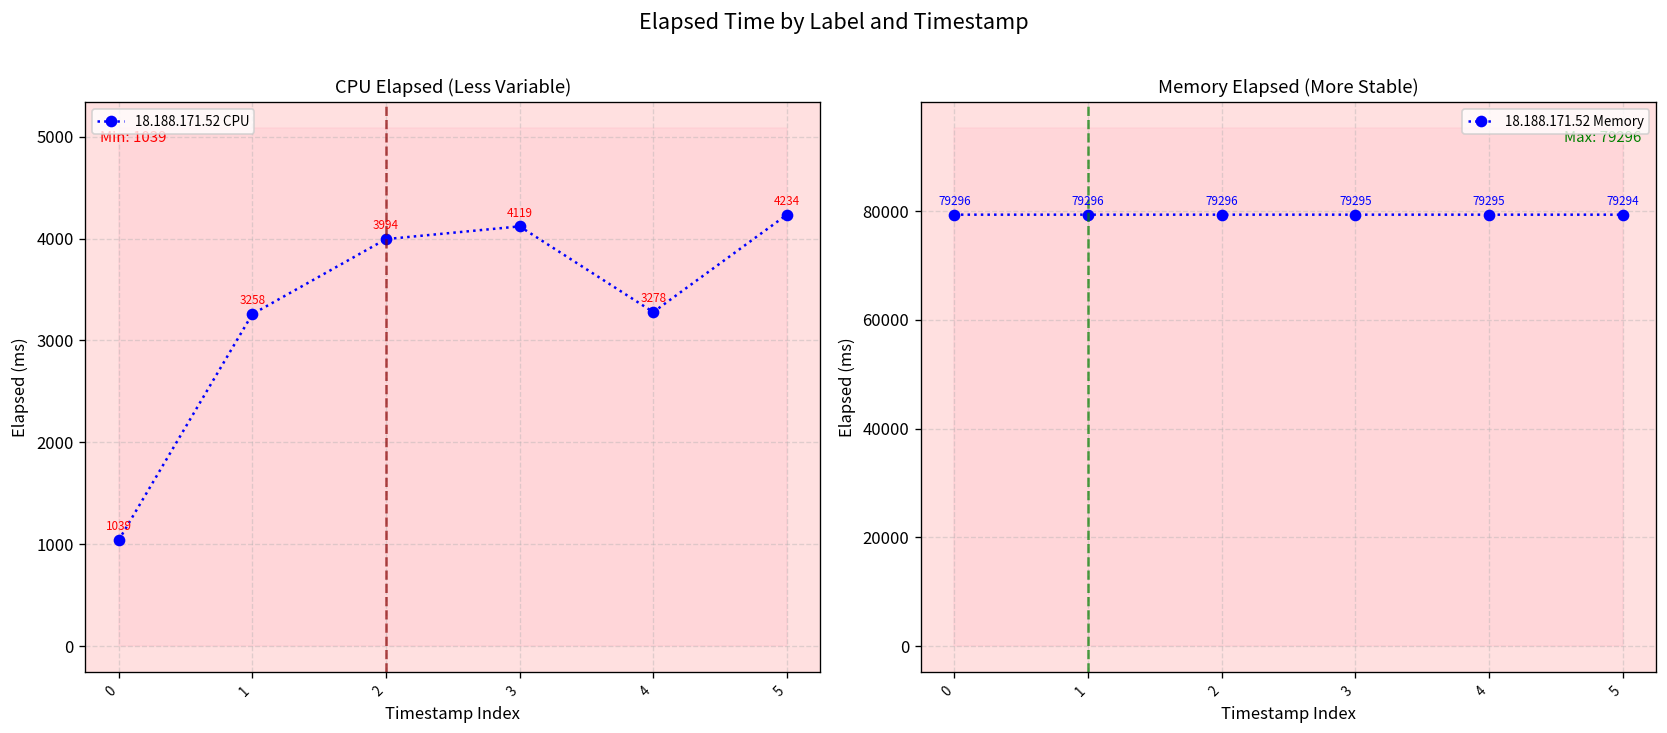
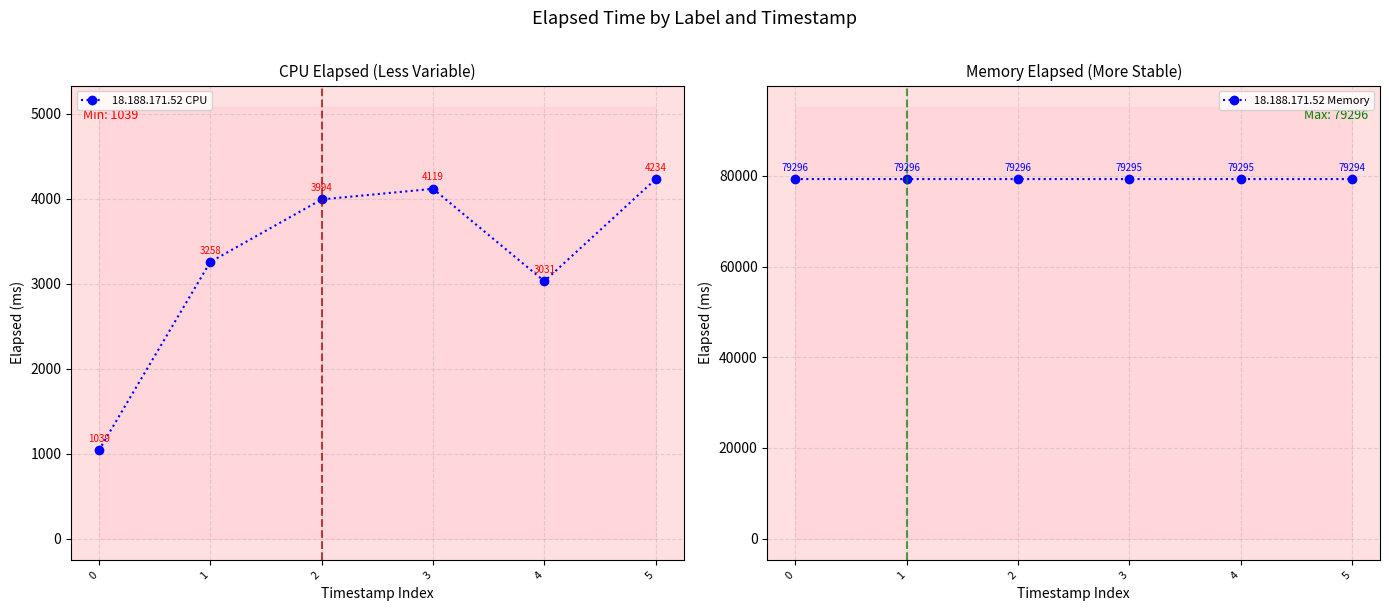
CPU Elapsed (Less Variable), 18.188.171.52 CPU, 4: 3278 -> 3031
